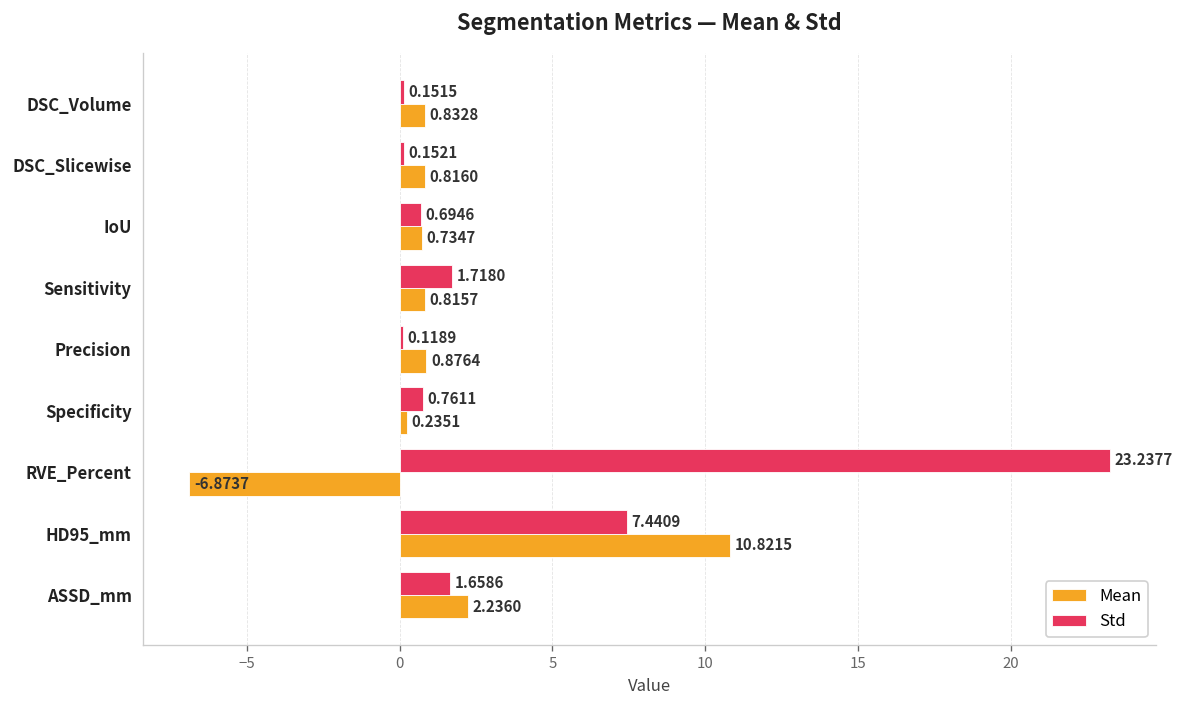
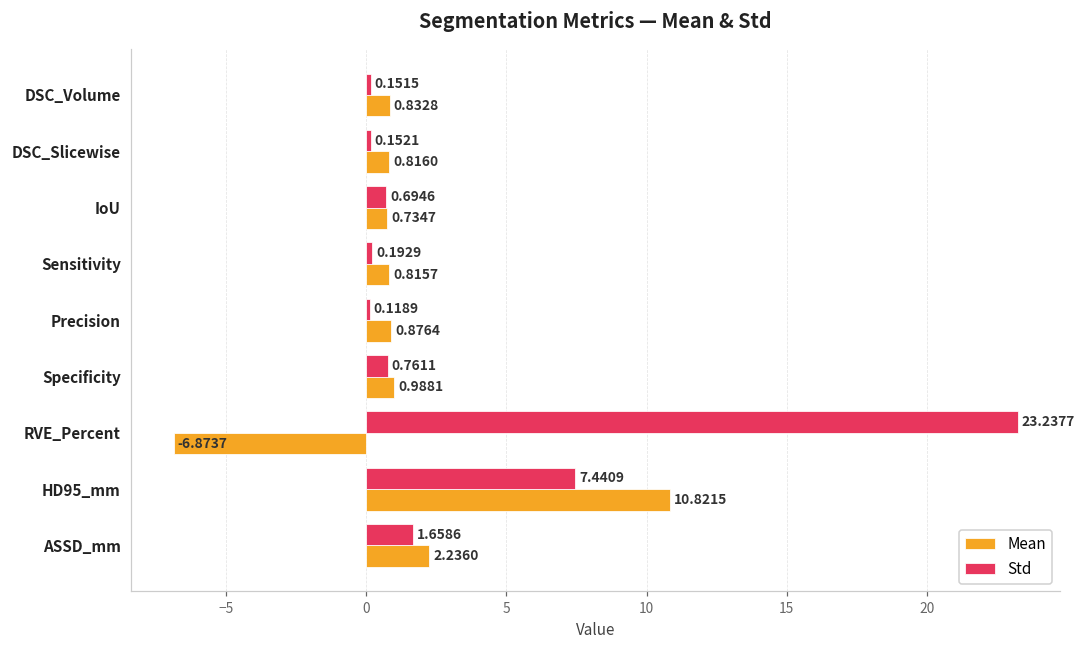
Std, Sensitivity: 1.7180 -> 0.1929
Mean, Specificity: 0.2351 -> 0.9881
